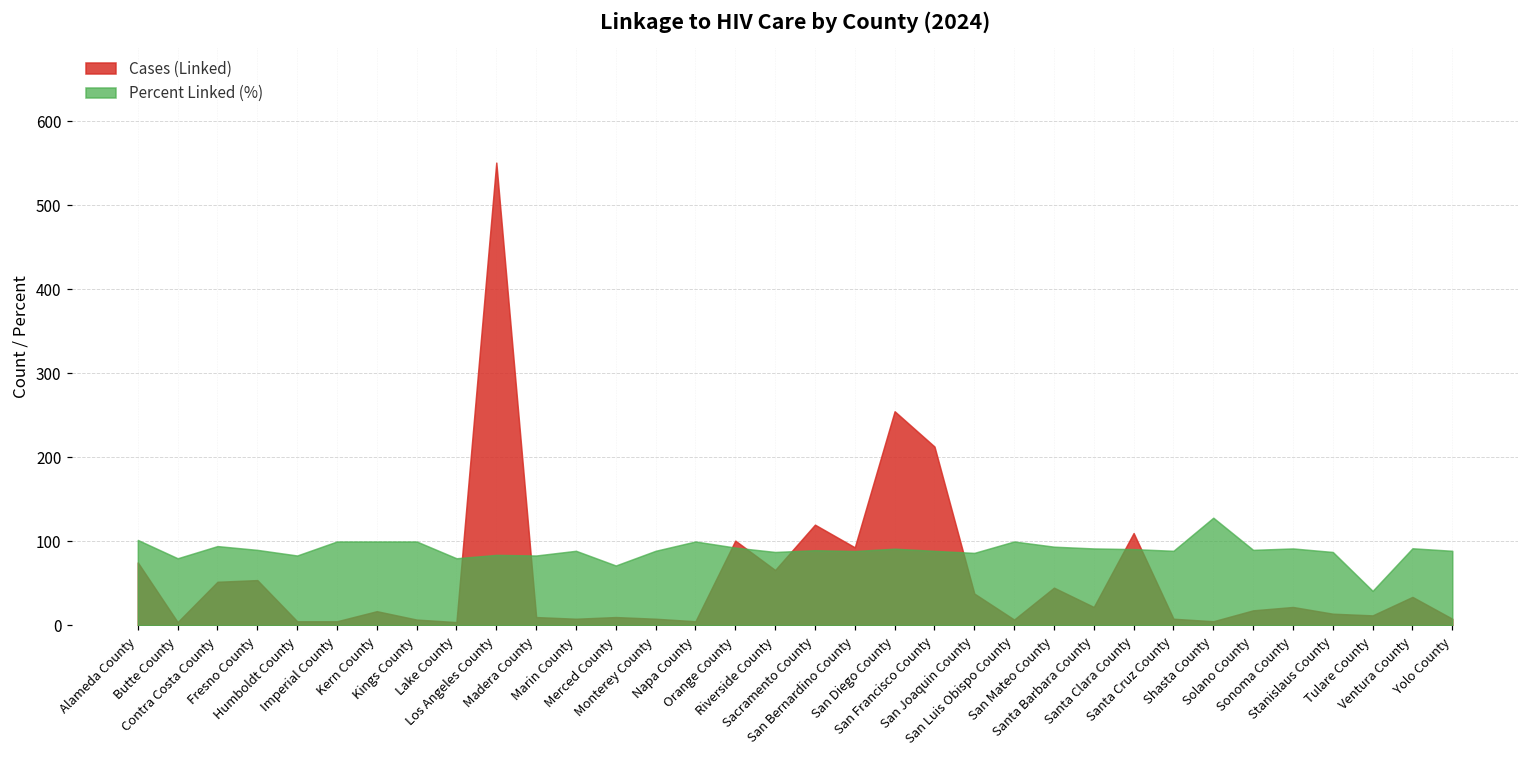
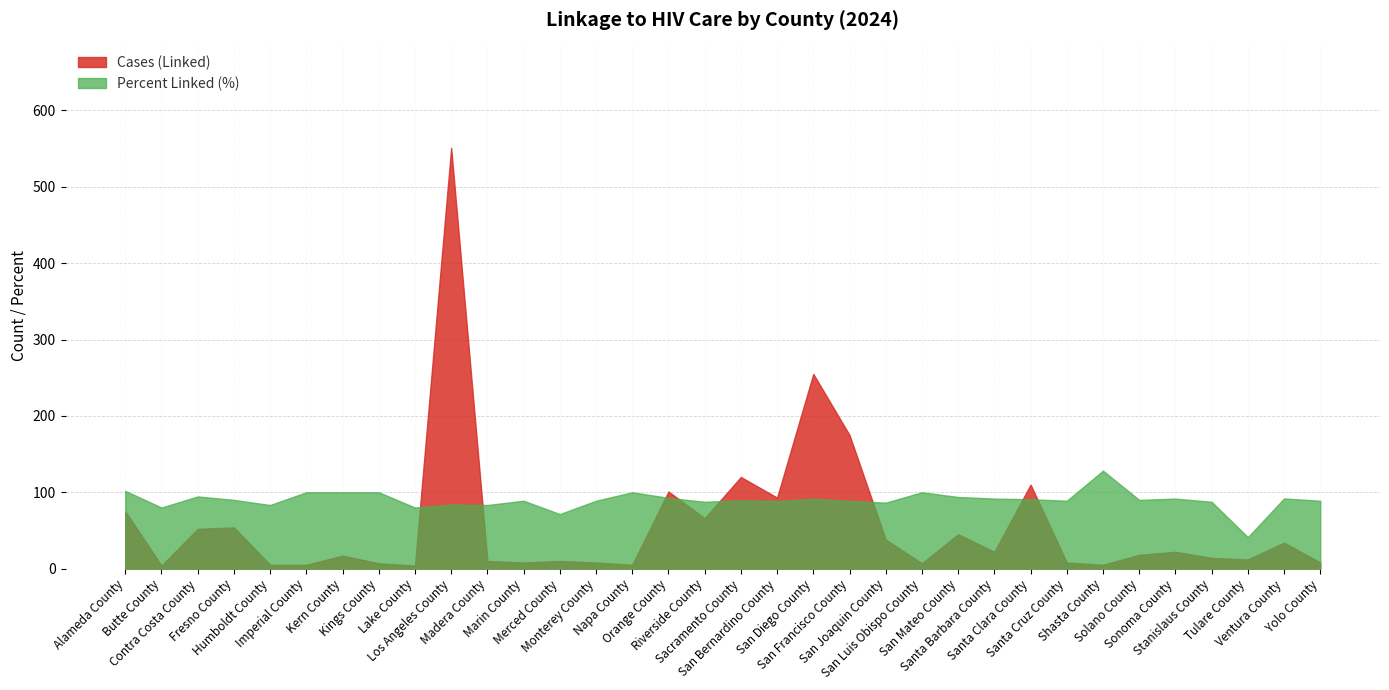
Cases (Linked), San Francisco County: 210 -> 180
